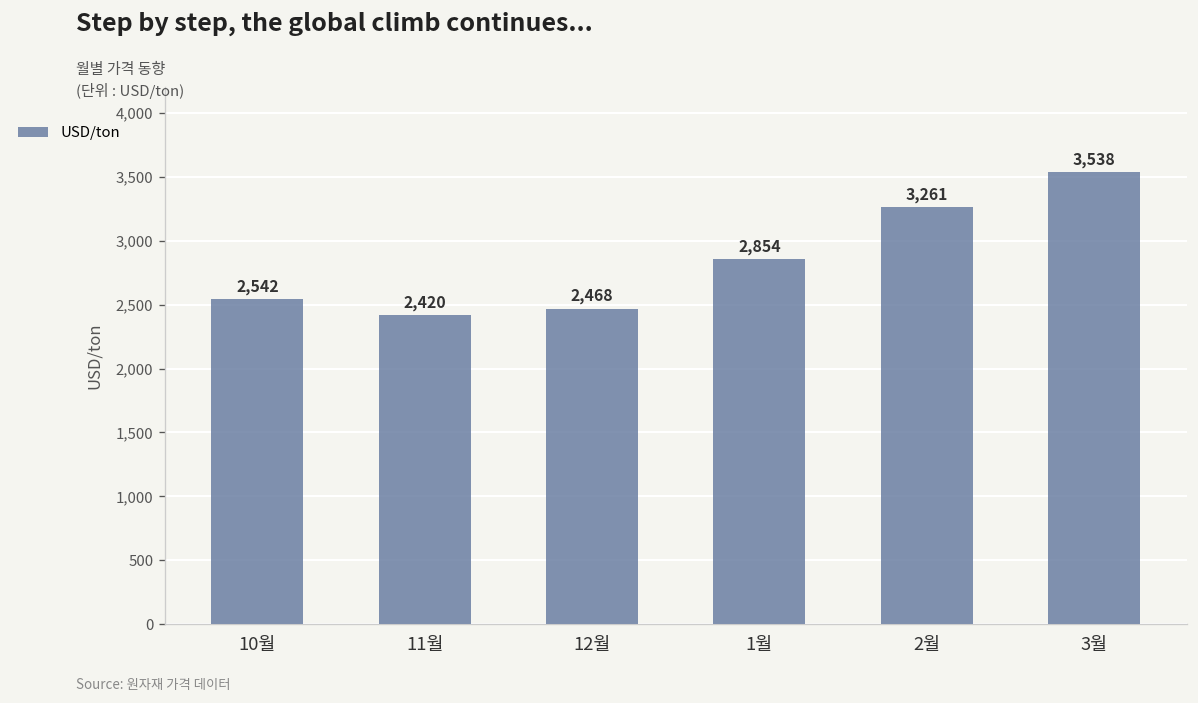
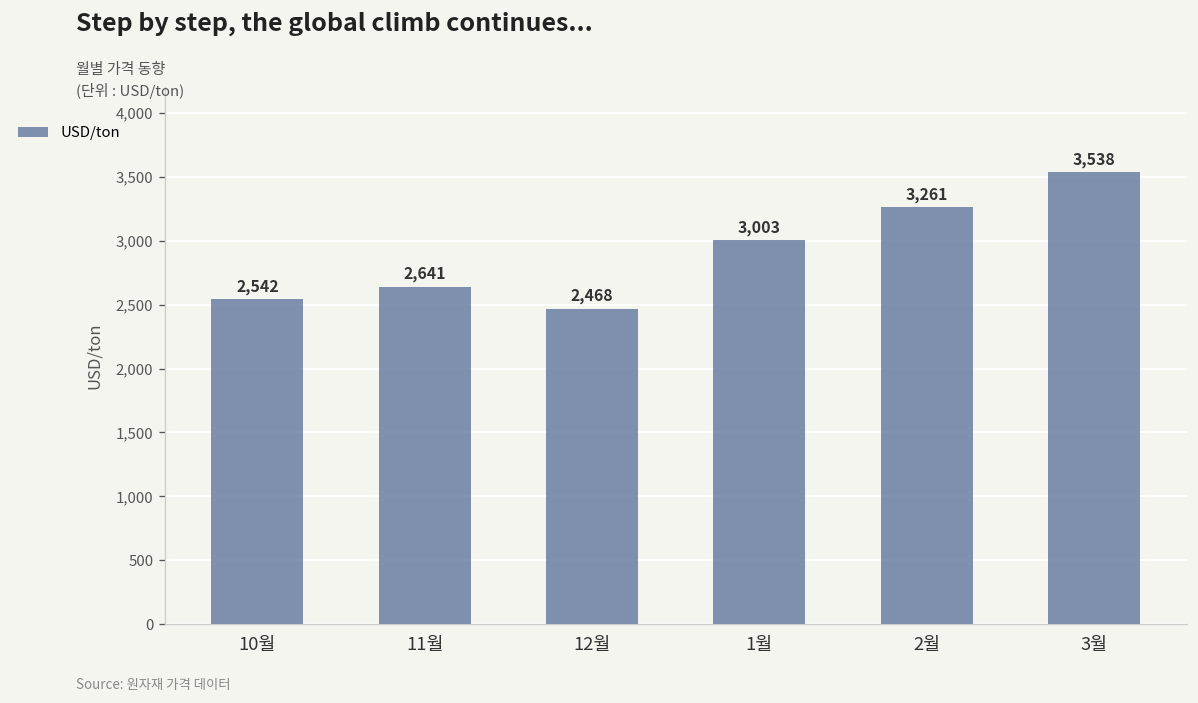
11월: 2,420 -> 2,641
1월: 2,854 -> 3,003
